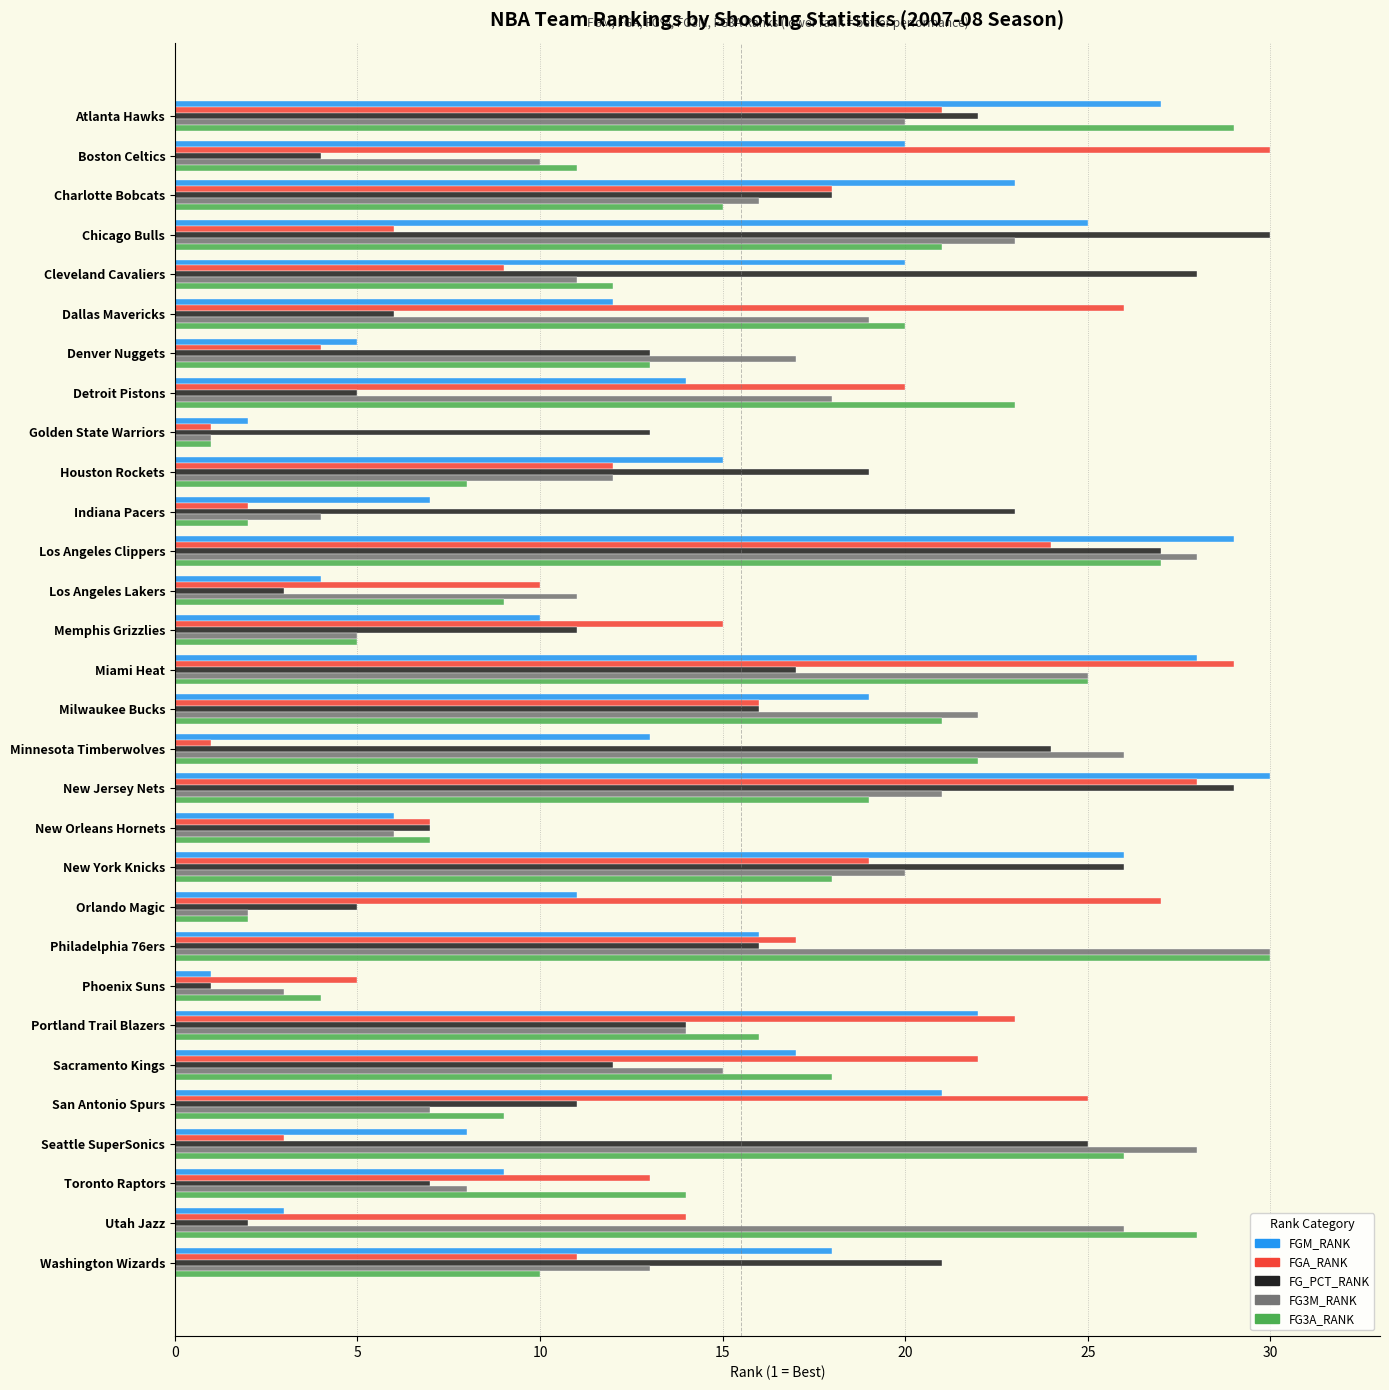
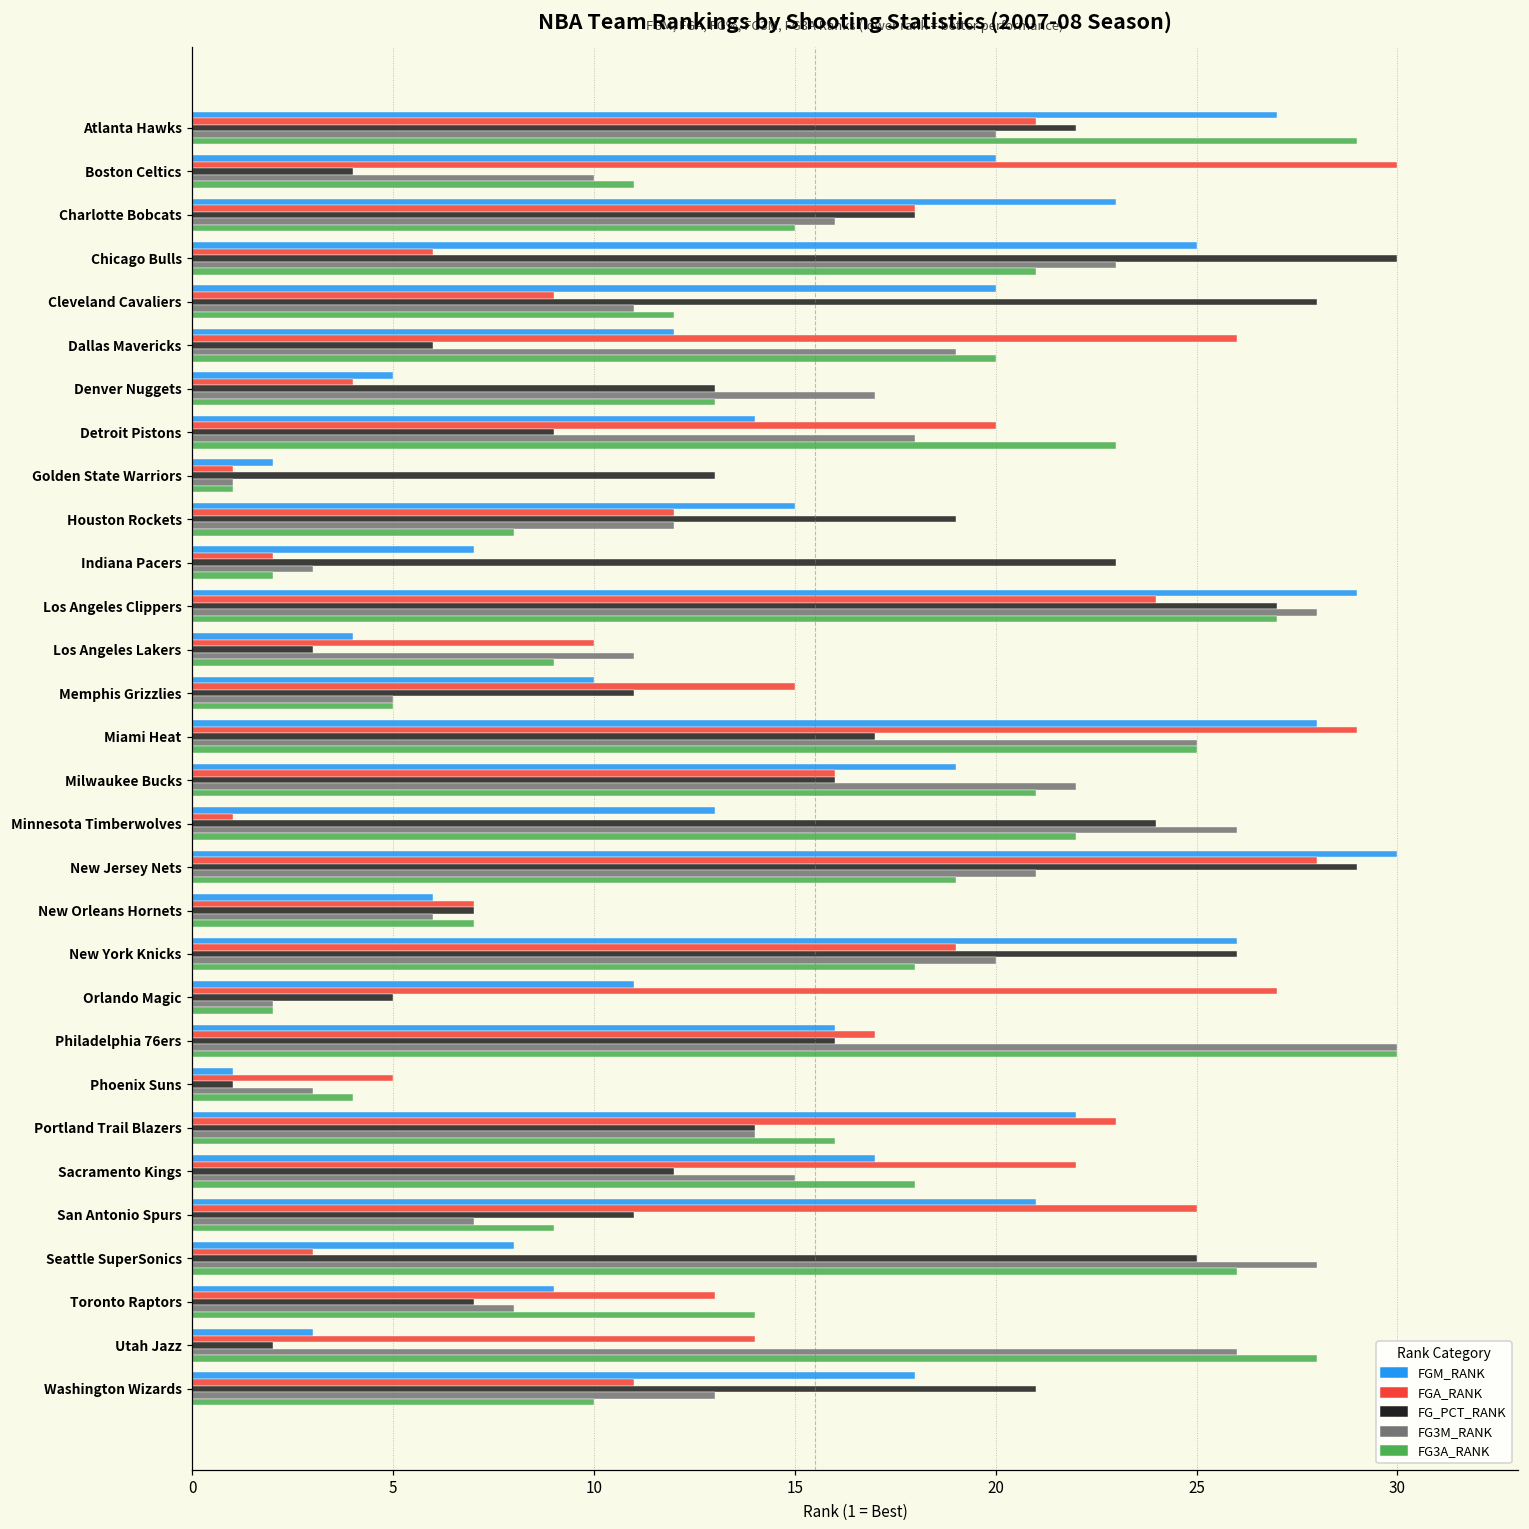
FG_PCT_RANK, Detroit Pistons: 5 -> 9
FG3M_RANK, Indiana Pacers: 4 -> 3
